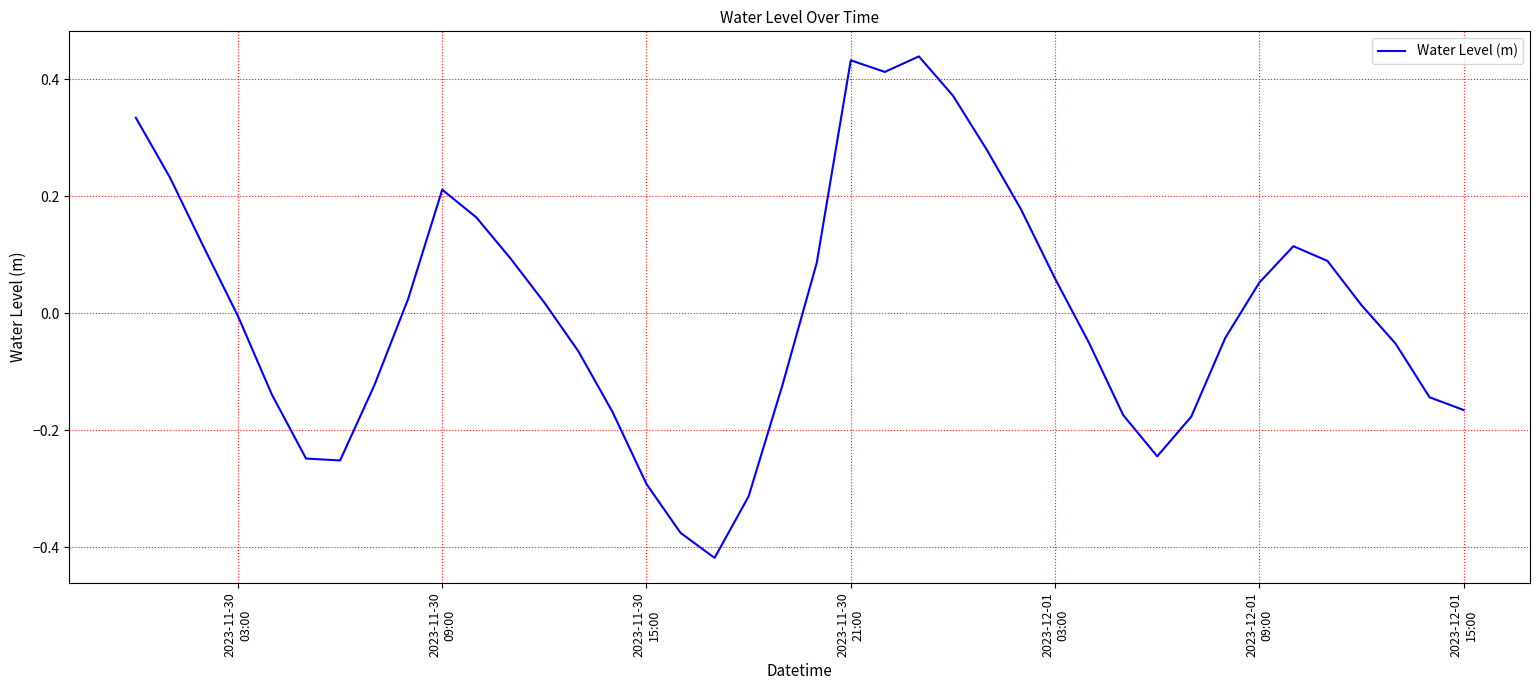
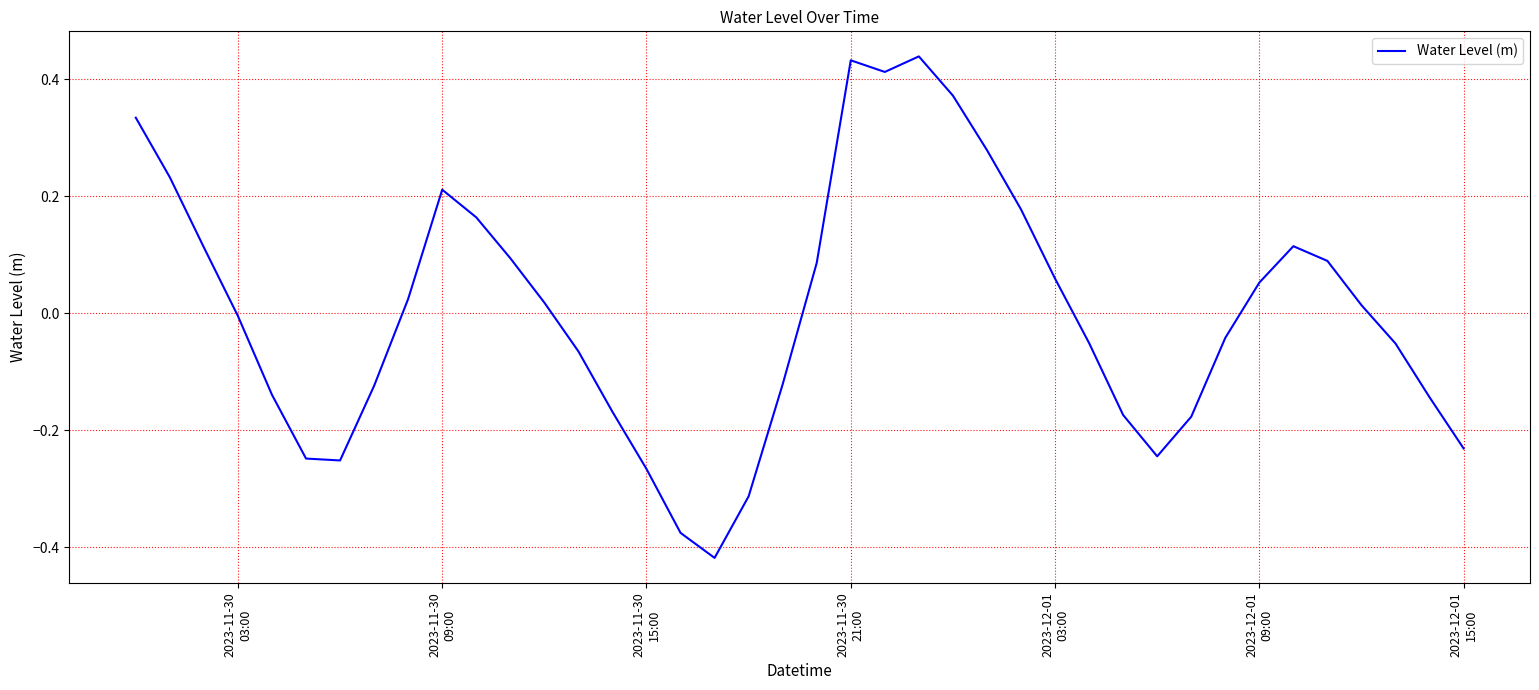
2023-11-30 15:00: -0.29 -> -0.27
2023-12-01 15:00: -0.17 -> -0.23
